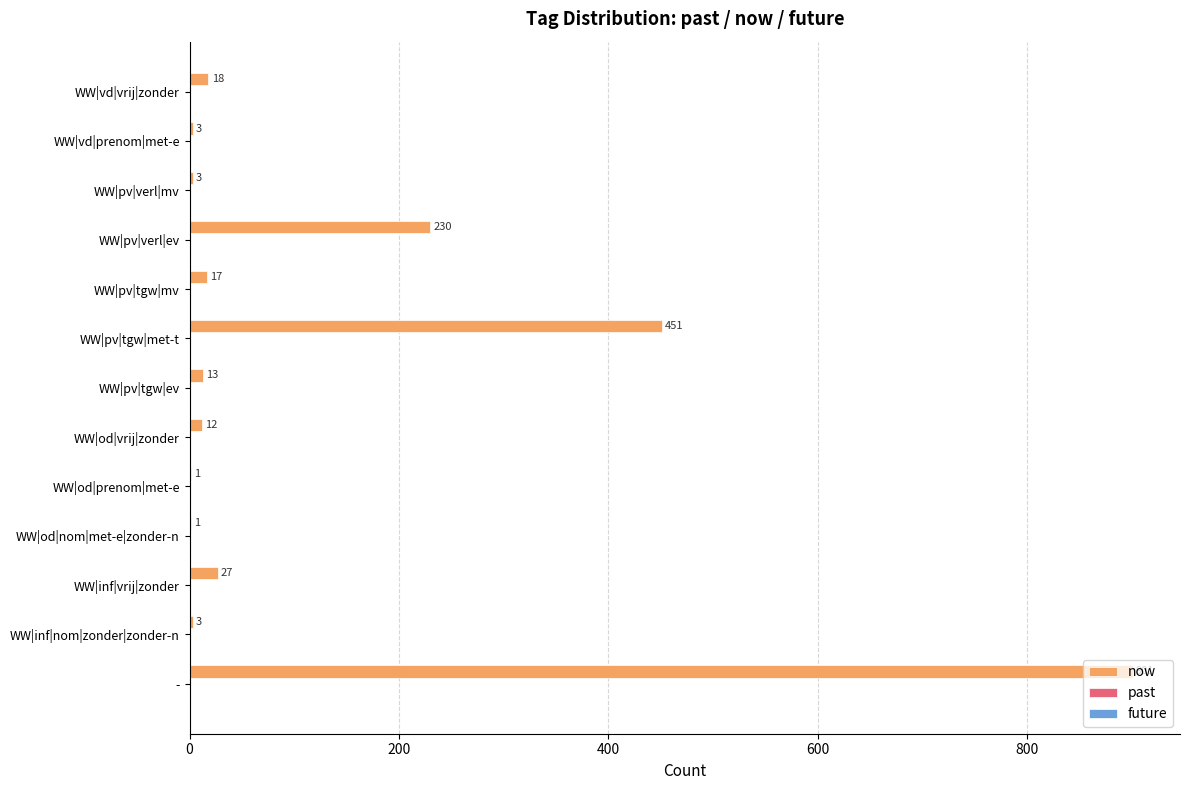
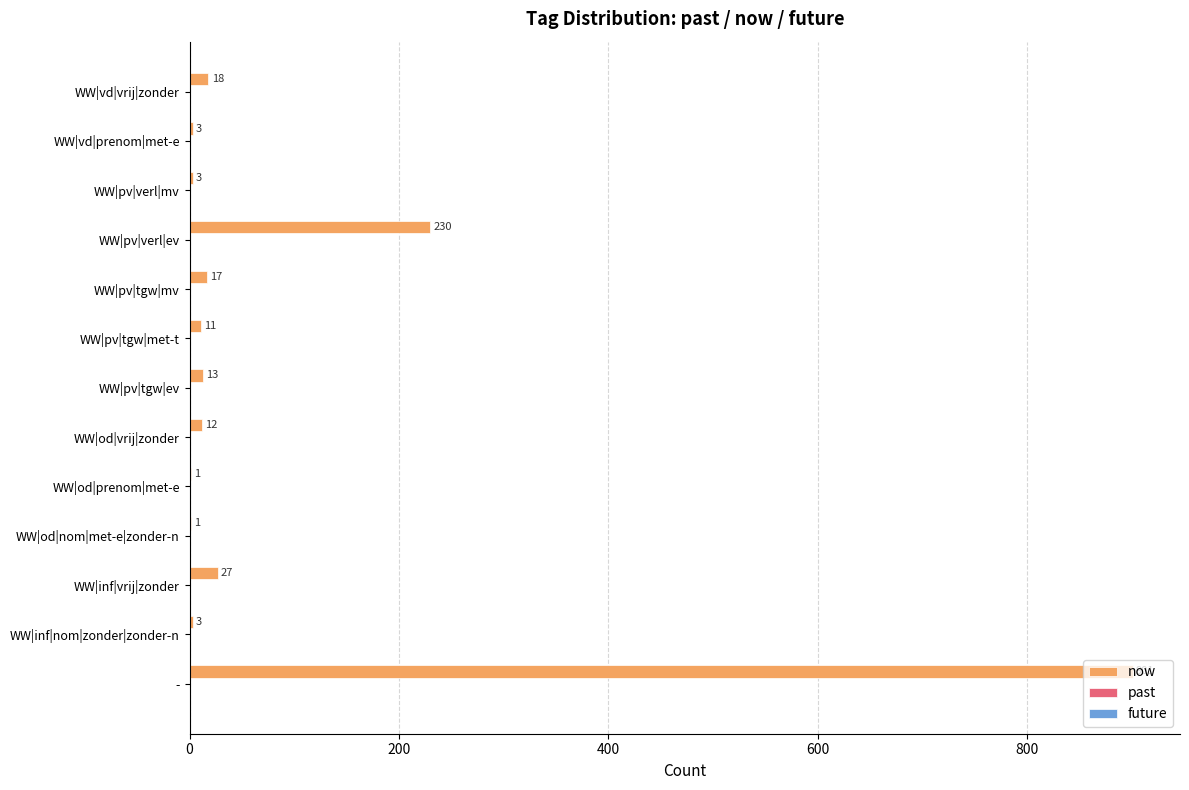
now, WW|pv|tgw|met-t: 451 -> 11
